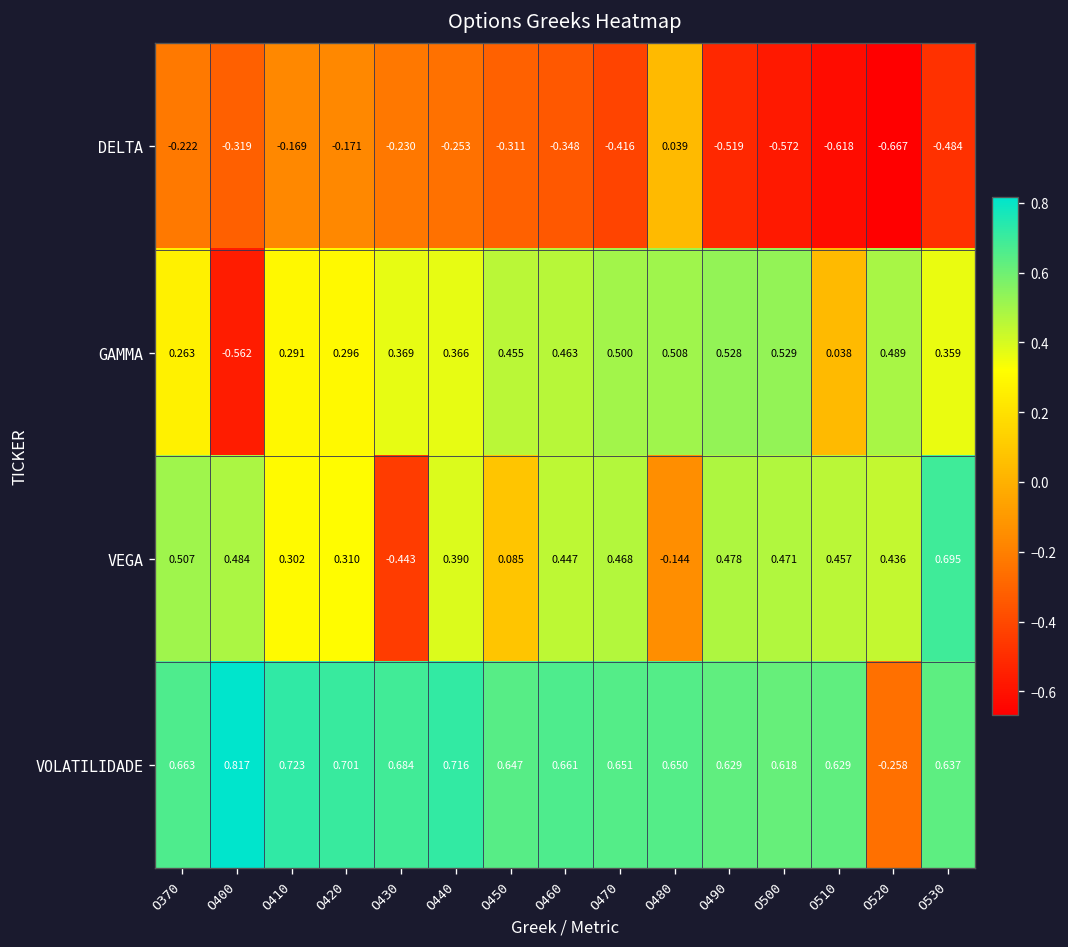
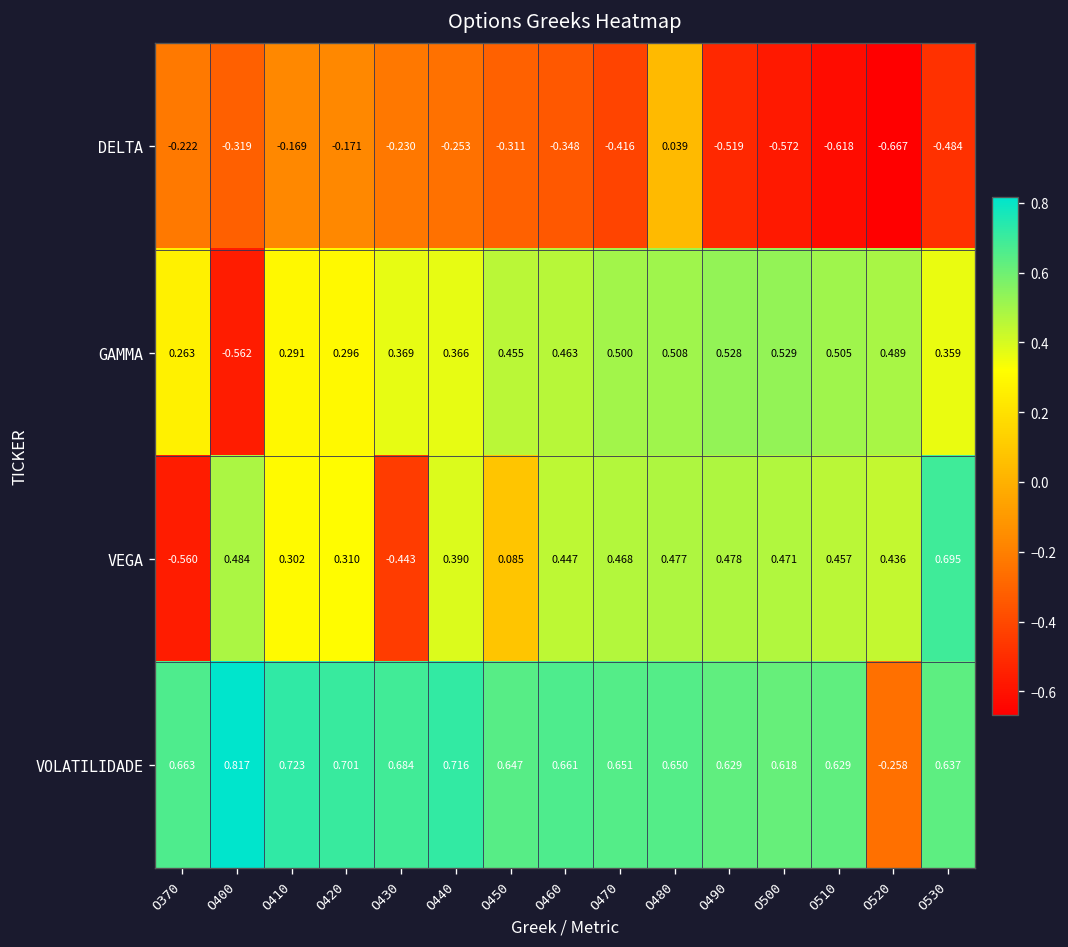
GAMMA, O510: 0.038 -> 0.505
VEGA, O370: 0.507 -> -0.560
VEGA, O480: -0.144 -> 0.477
